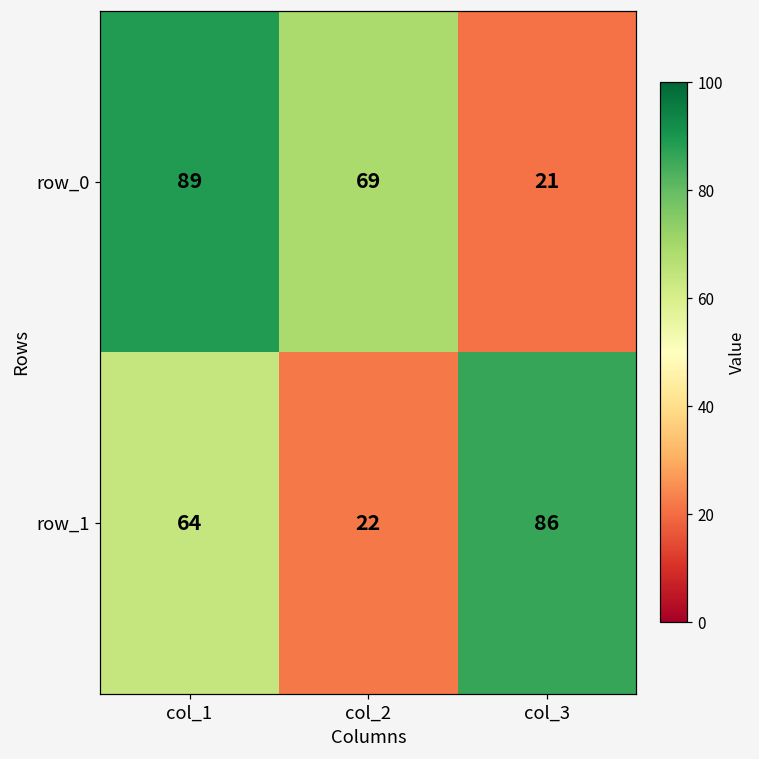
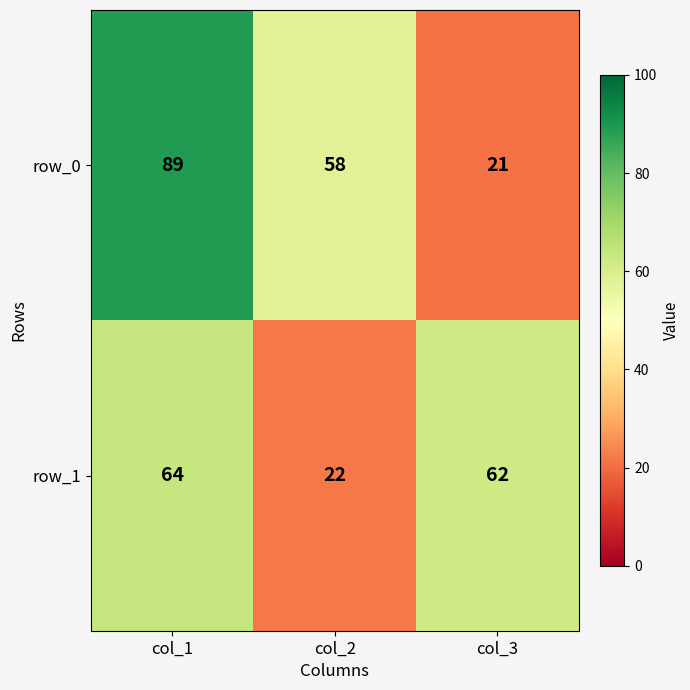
row_0, col_2: 69 -> 58
row_1, col_3: 86 -> 62
